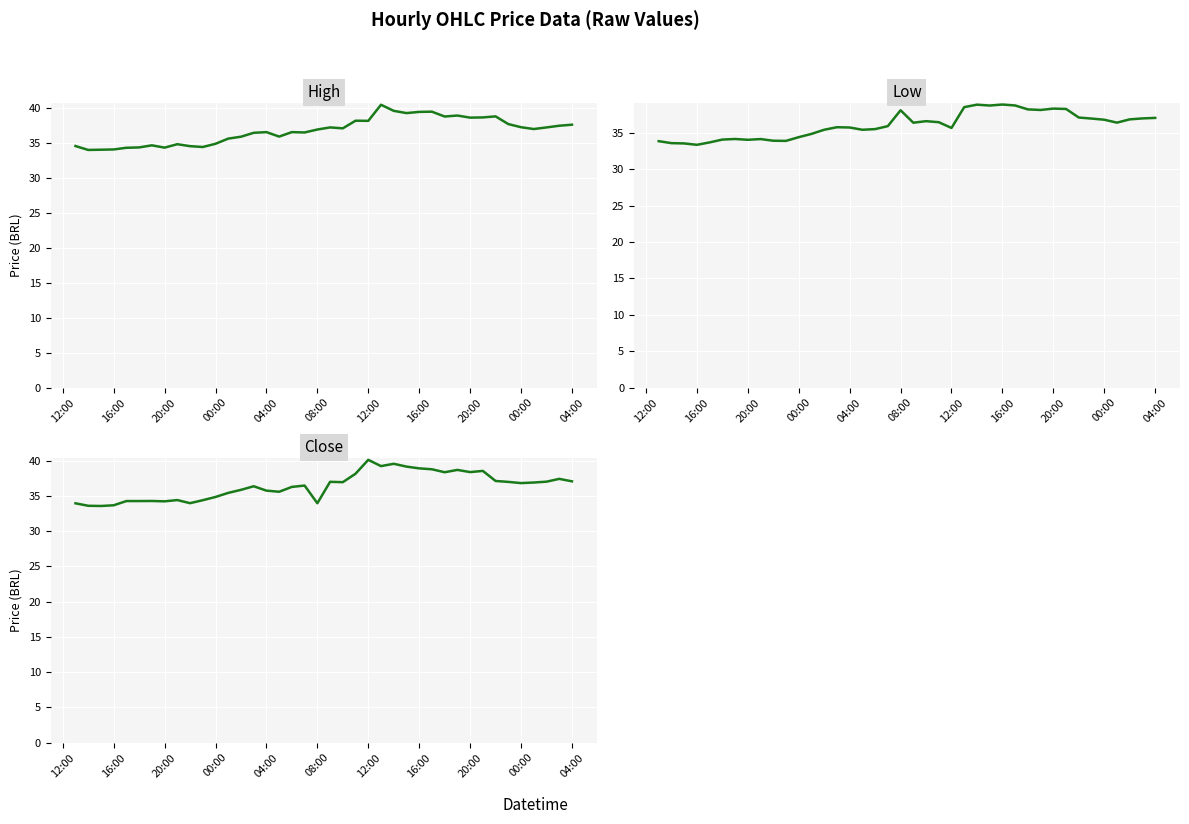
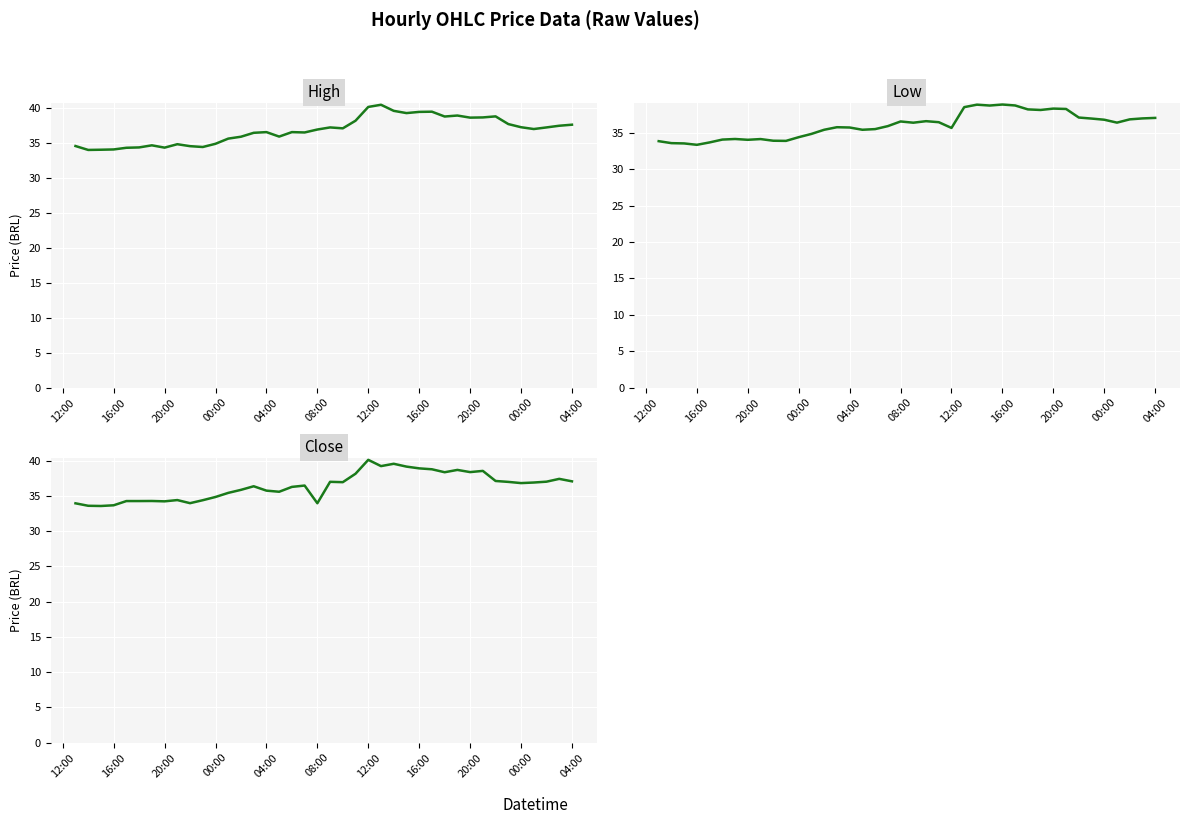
High, 12:00: 38 -> 40
Low, 08:00: 38 -> 37
